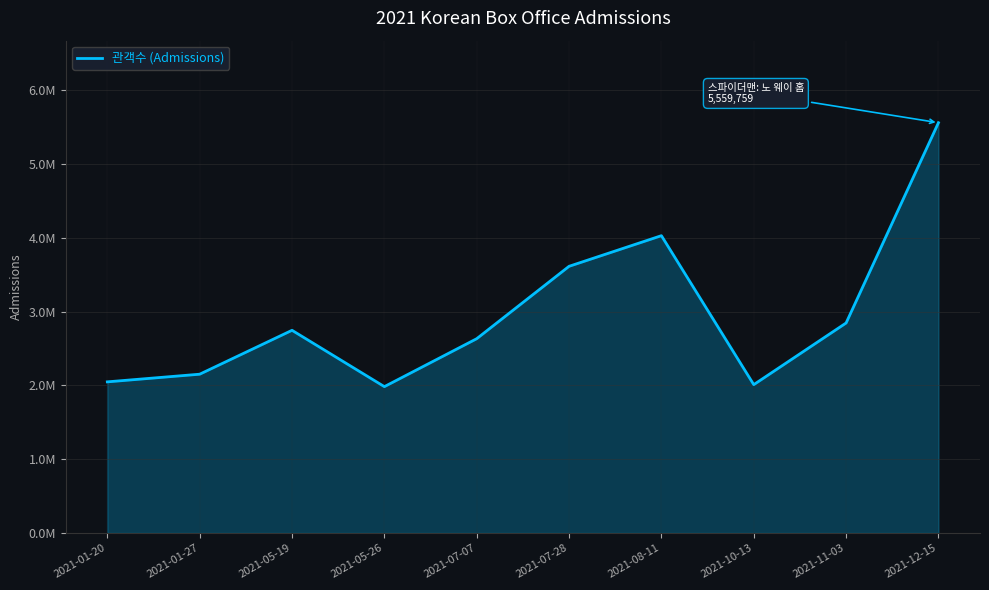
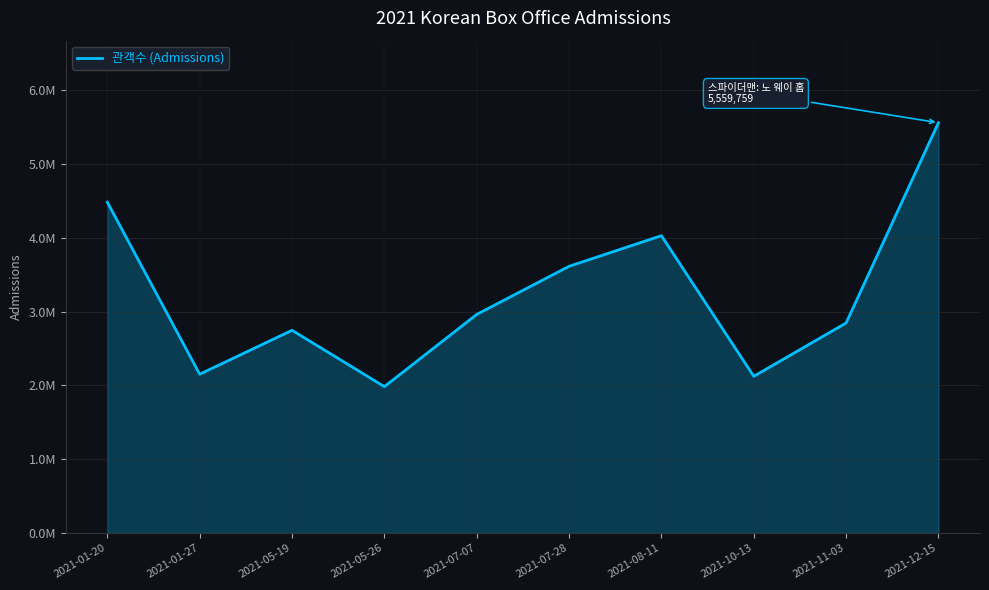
2021-01-20: 2000000 -> 4500000
2021-07-07: 2600000 -> 3000000
2021-10-13: 2000000 -> 2100000
